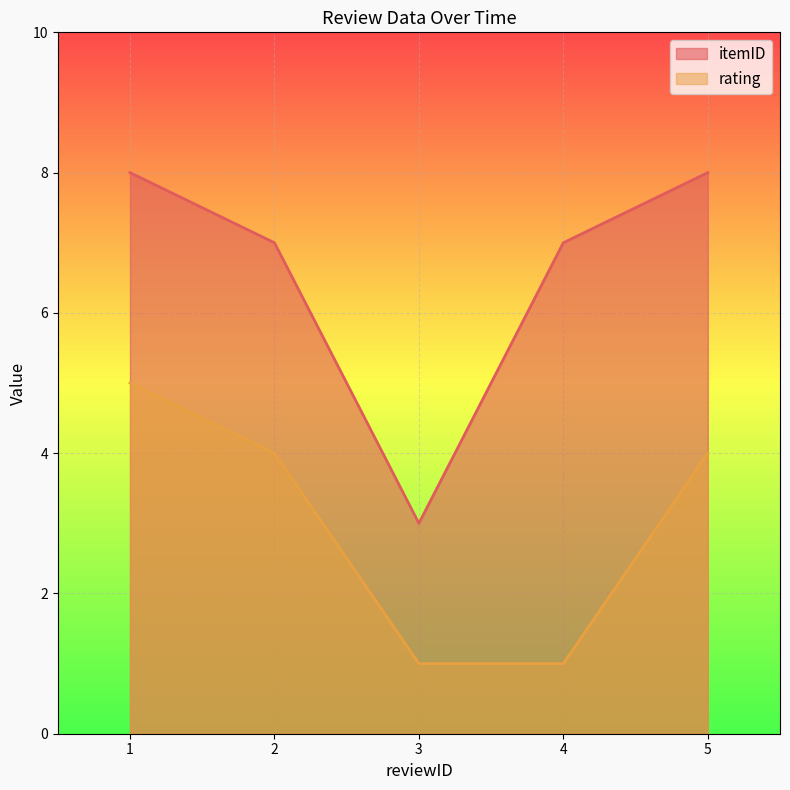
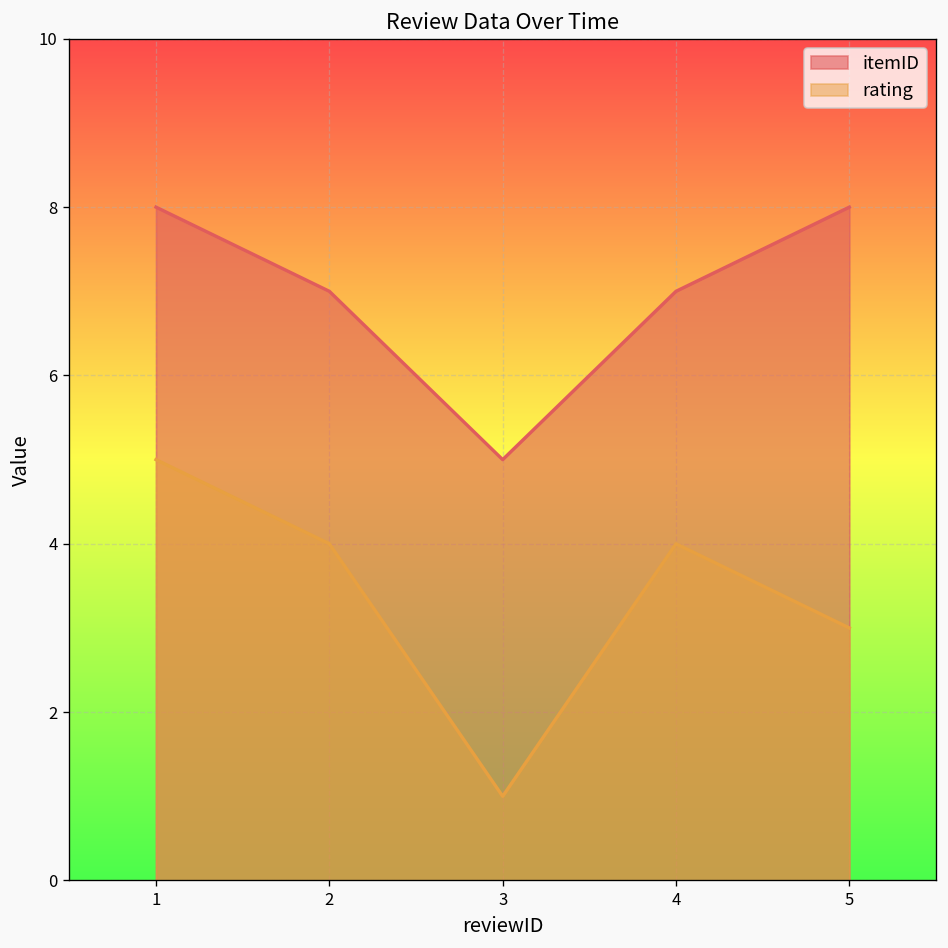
itemID, 3: 3 -> 5
rating, 4: 1 -> 4
rating, 5: 4 -> 3
